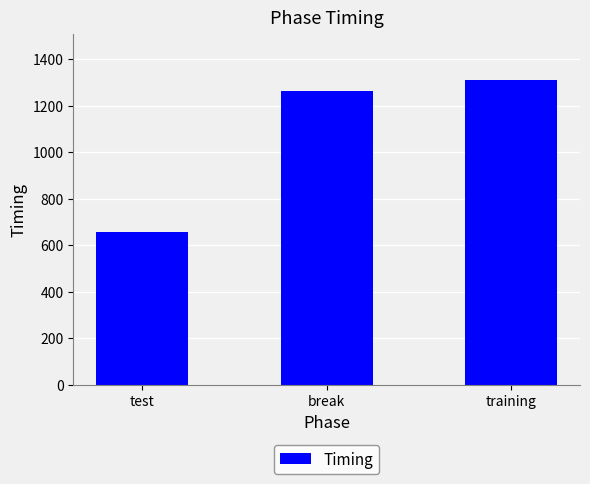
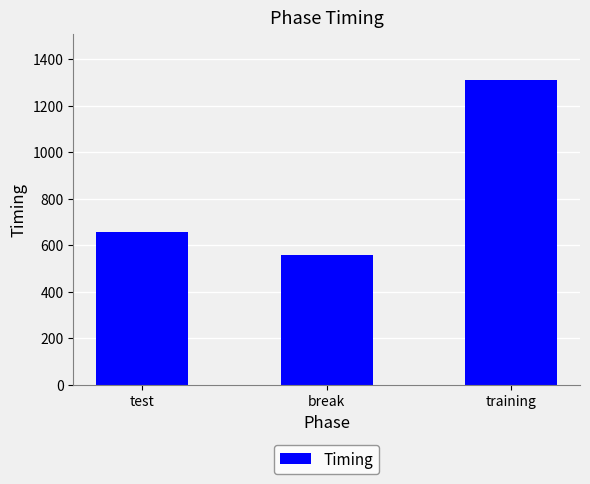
break: 1260 -> 560
